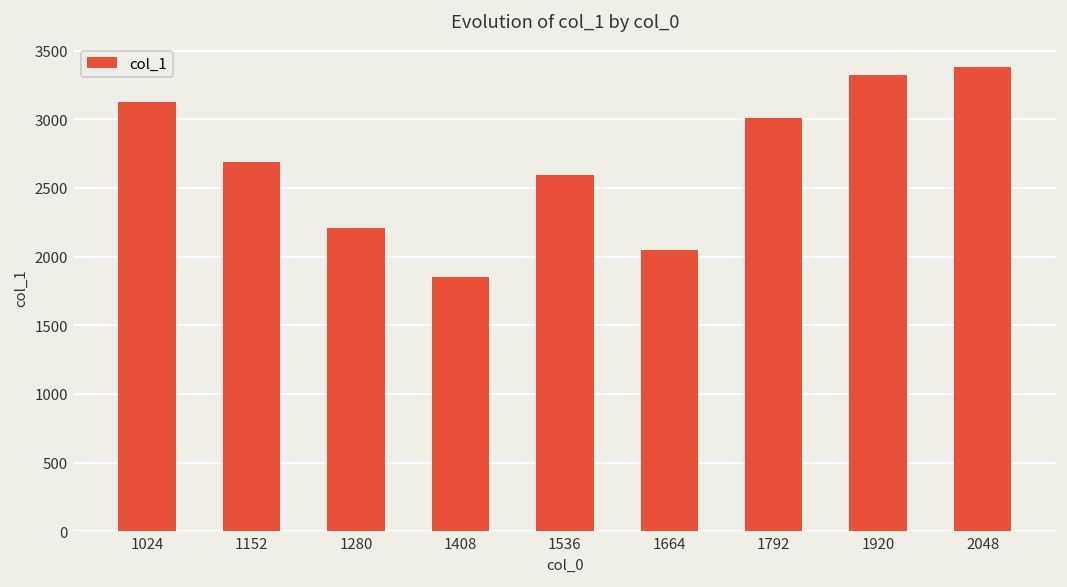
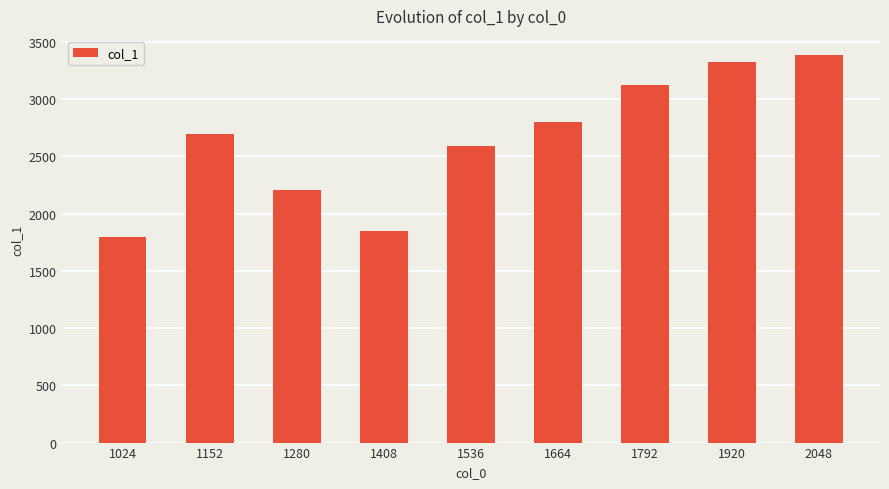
1024: 3130 -> 1800
1664: 2050 -> 2800
1792: 3010 -> 3130
